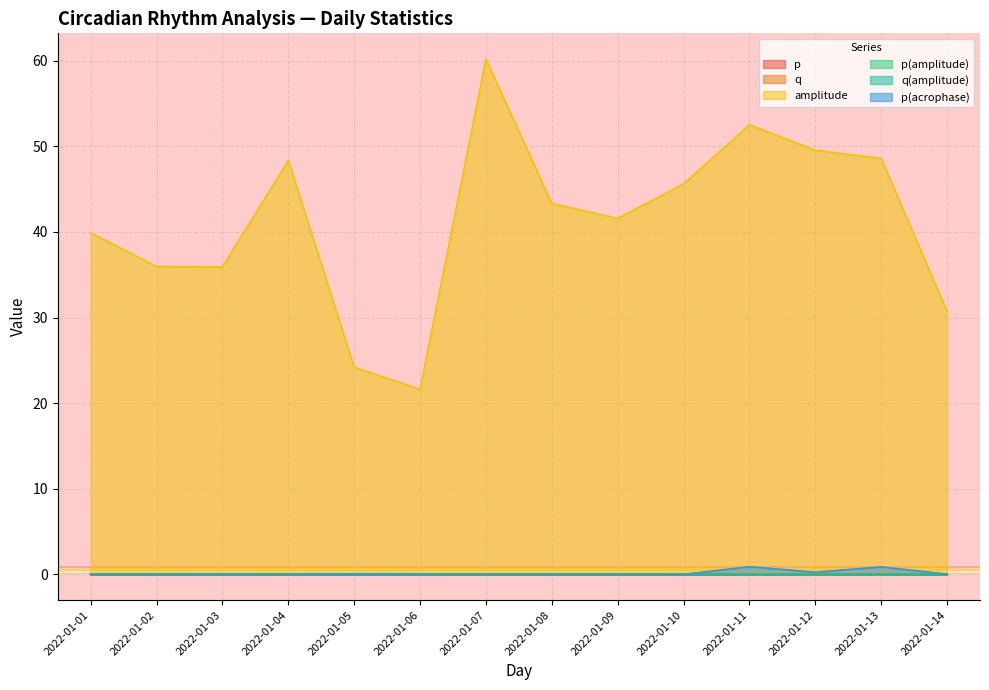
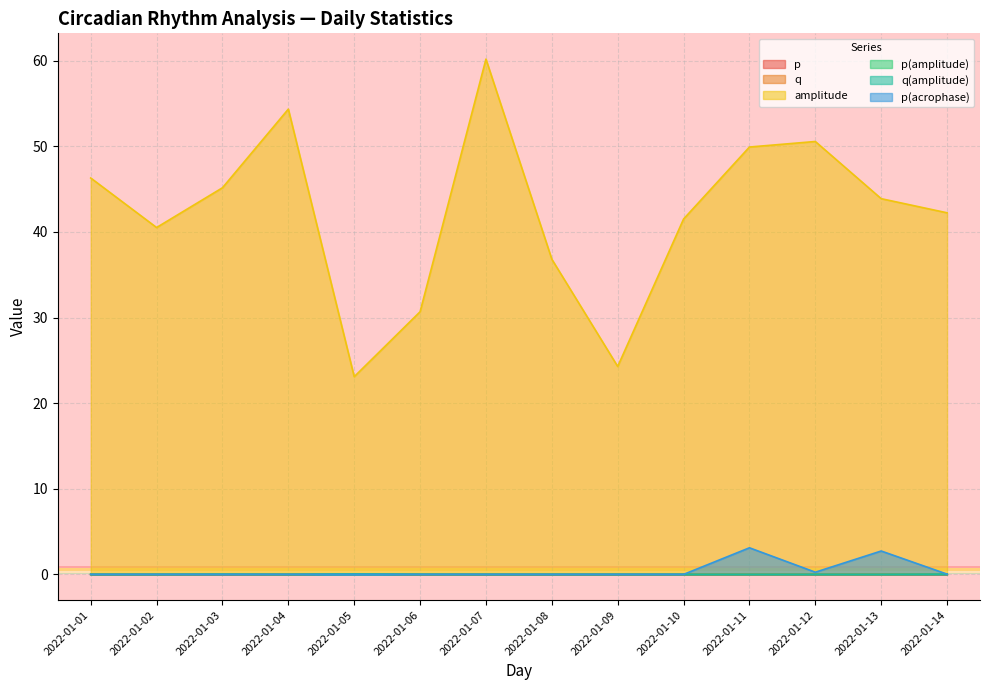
amplitude, 2022-01-01: 40 -> 46
amplitude, 2022-01-02: 36 -> 41
amplitude, 2022-01-03: 36 -> 45
amplitude, 2022-01-04: 48 -> 54
amplitude, 2022-01-05: 24 -> 23
amplitude, 2022-01-06: 22 -> 31
amplitude, 2022-01-08: 43 -> 37
amplitude, 2022-01-09: 42 -> 24
amplitude, 2022-01-10: 46 -> 42
amplitude, 2022-01-11: 53 -> 50
p(acrophase), 2022-01-11: 1 -> 3
amplitude, 2022-01-12: 50 -> 51
amplitude, 2022-01-13: 49 -> 44
p(acrophase), 2022-01-13: 1 -> 3
amplitude, 2022-01-14: 31 -> 42
